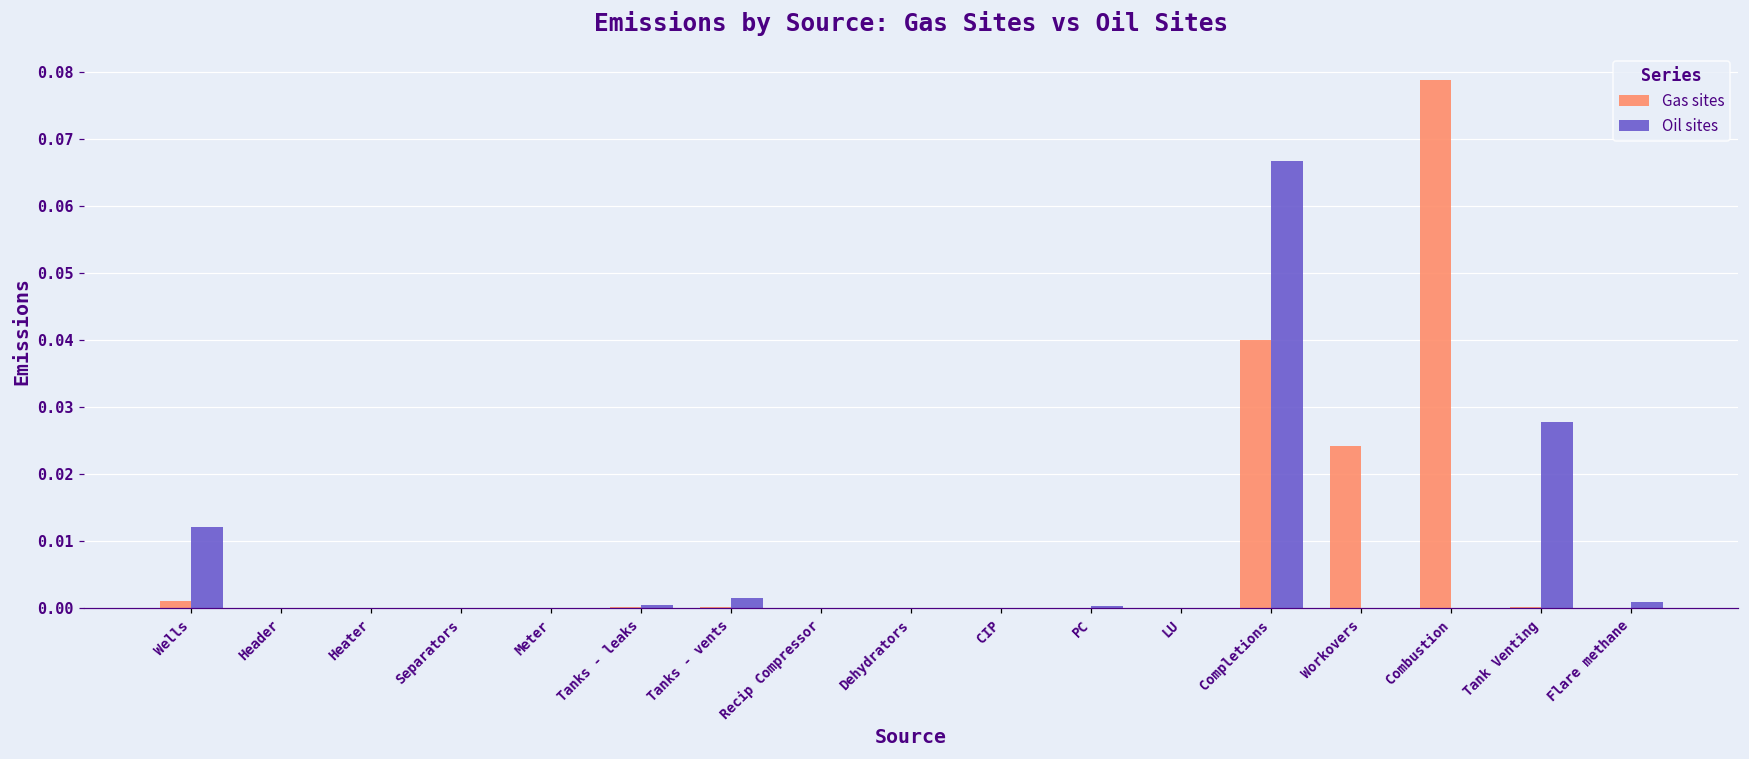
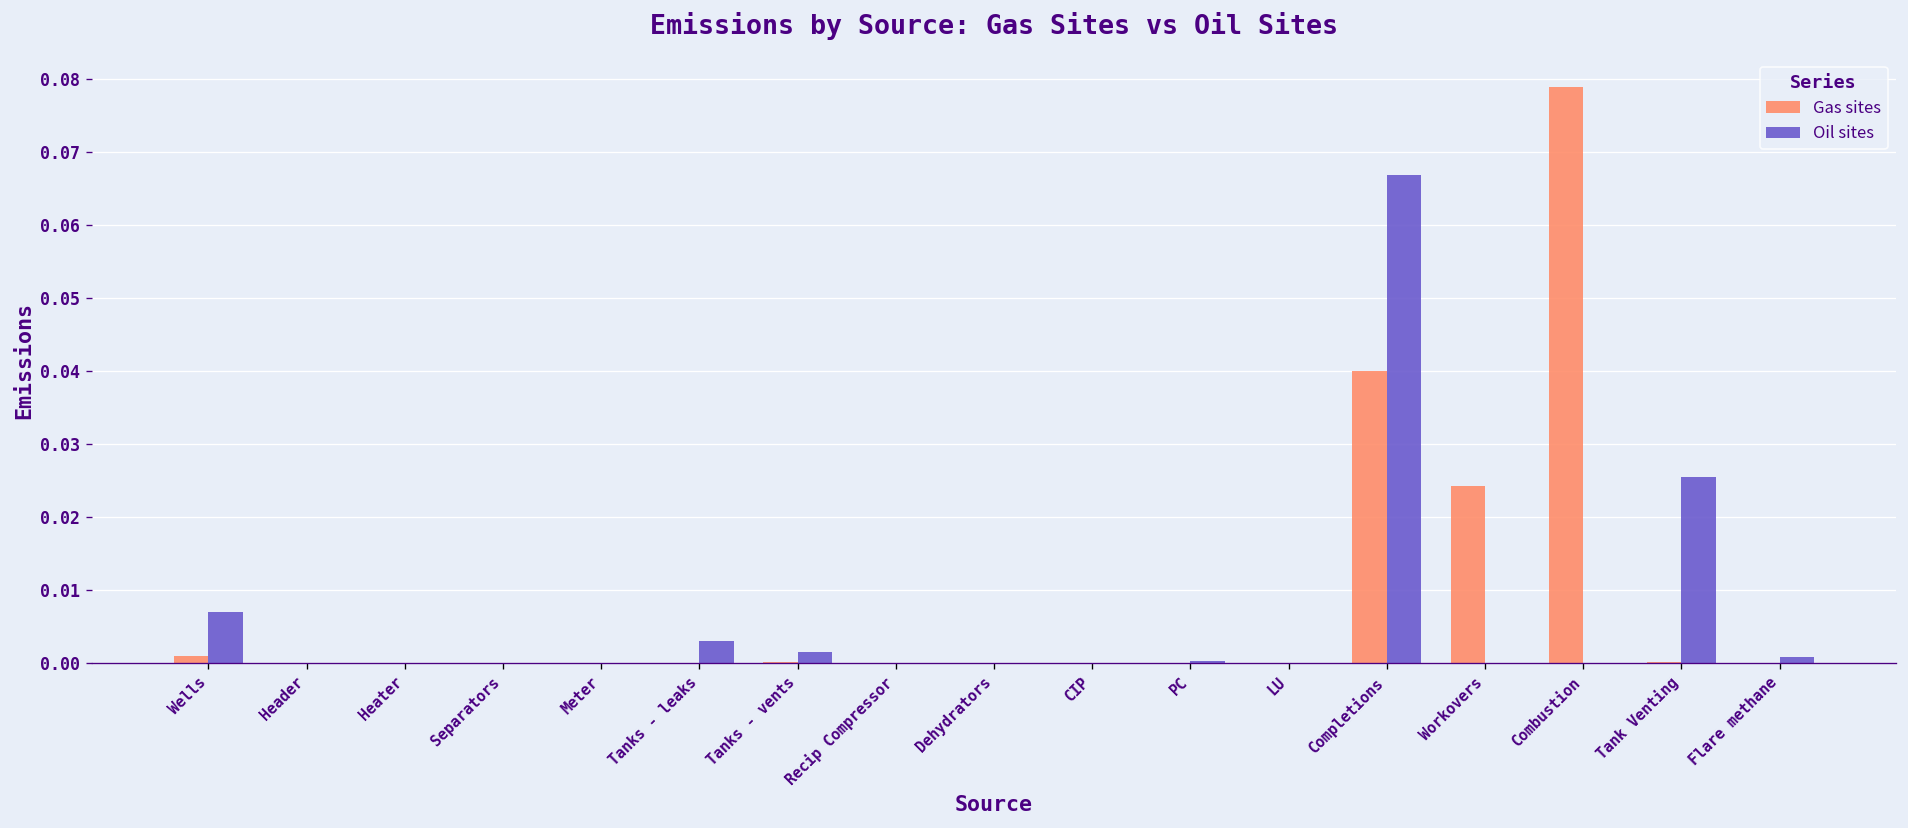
Oil sites, Wells: 0.012 -> 0.007
Oil sites, Tanks - leaks: 0.000 -> 0.003
Oil sites, Tank Venting: 0.028 -> 0.025
